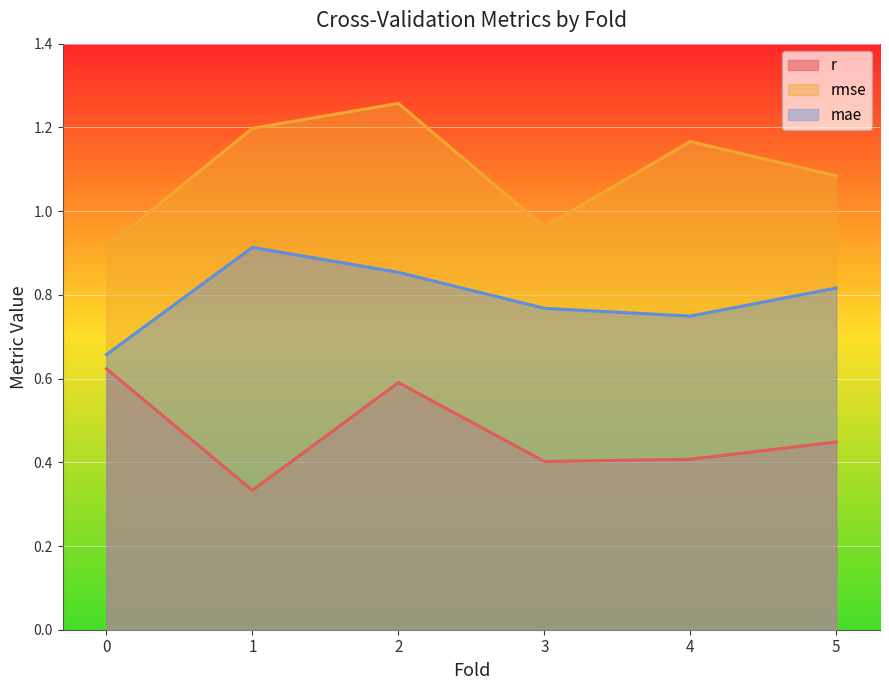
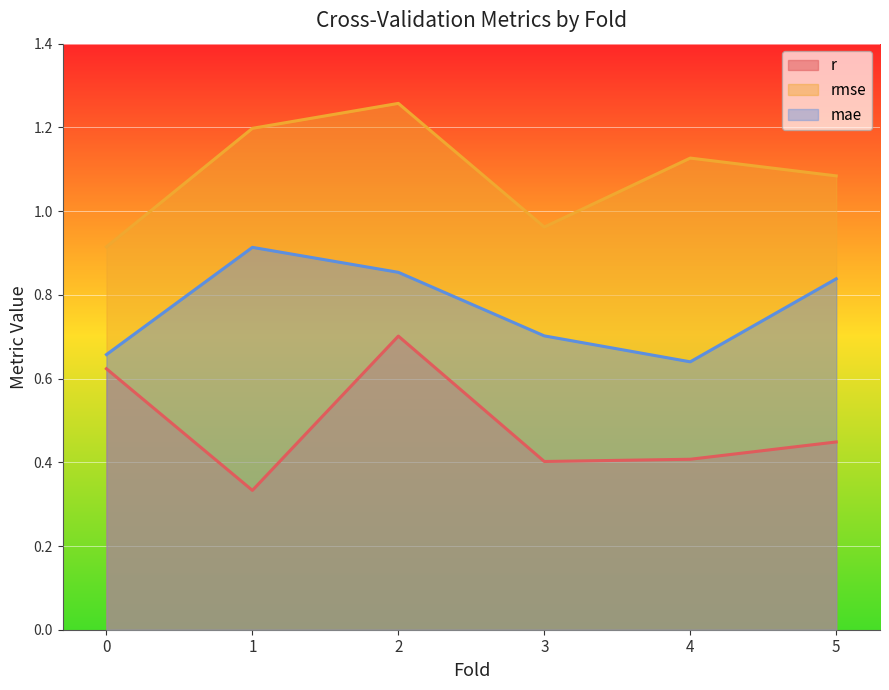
r, 2: 0.59 -> 0.70
mae, 3: 0.77 -> 0.70
rmse, 4: 1.17 -> 1.13
mae, 4: 0.75 -> 0.64
mae, 5: 0.82 -> 0.84
